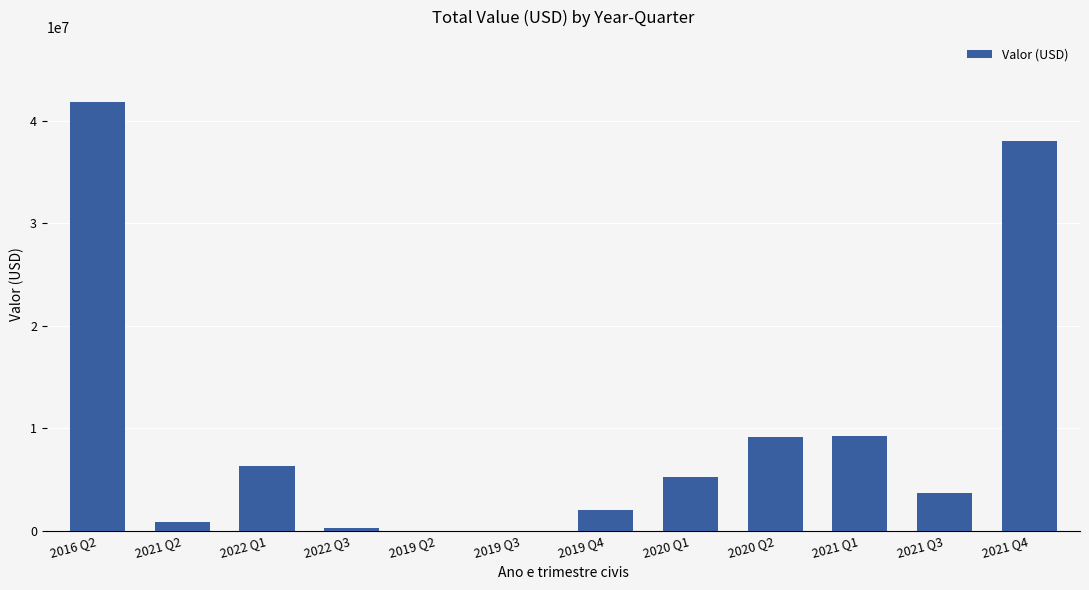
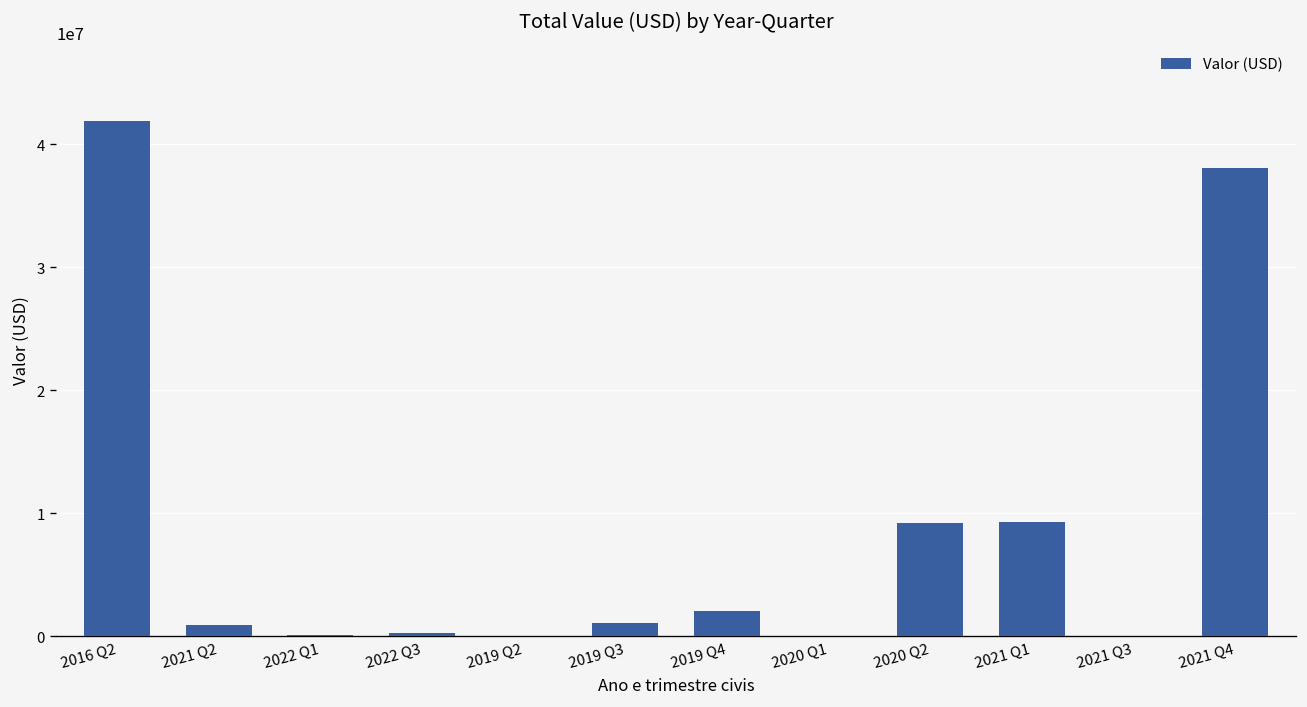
2022 Q1: 6300000 -> 100000
2019 Q3: 0 -> 1000000
2020 Q1: 5300000 -> 0
2021 Q3: 3600000 -> 0
